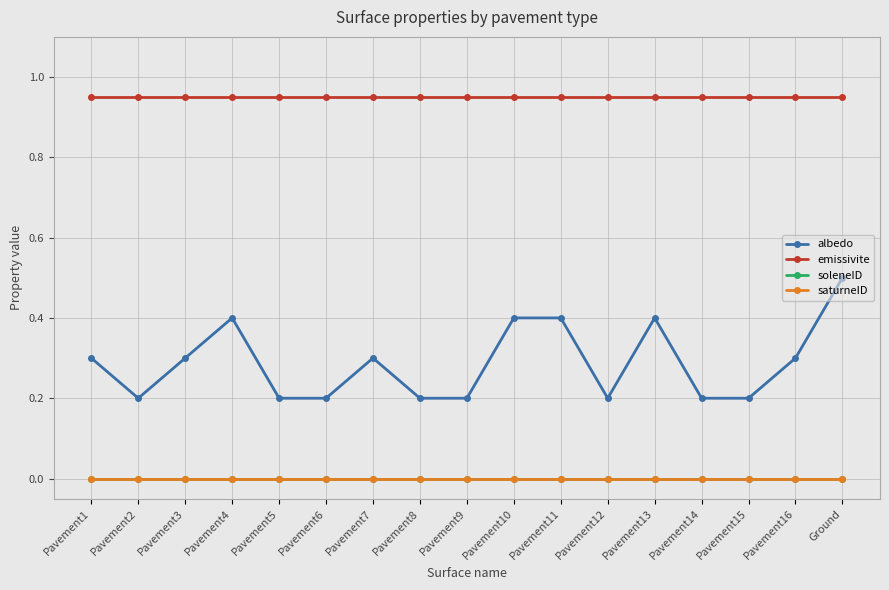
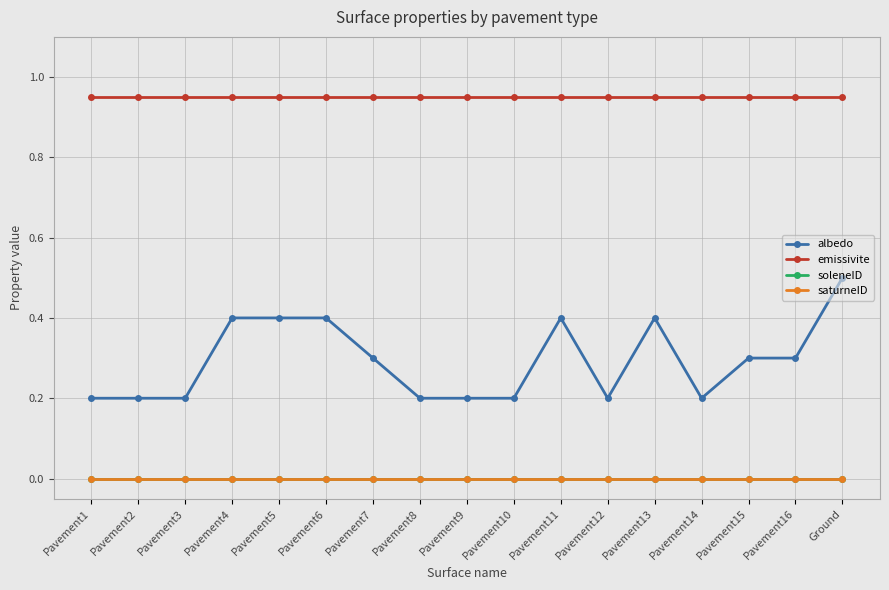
albedo, Pavement1: 0.3 -> 0.2
albedo, Pavement3: 0.3 -> 0.2
albedo, Pavement5: 0.2 -> 0.4
albedo, Pavement6: 0.2 -> 0.4
albedo, Pavement10: 0.4 -> 0.2
albedo, Pavement15: 0.2 -> 0.3
